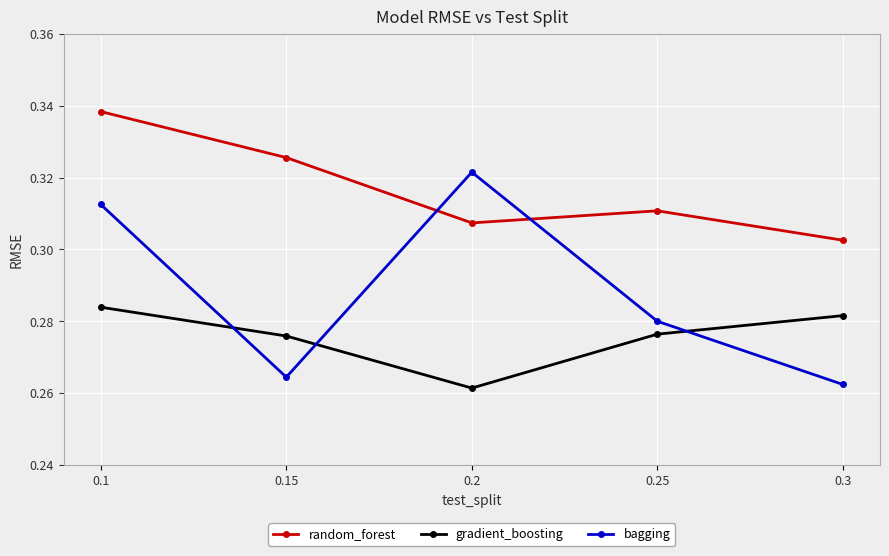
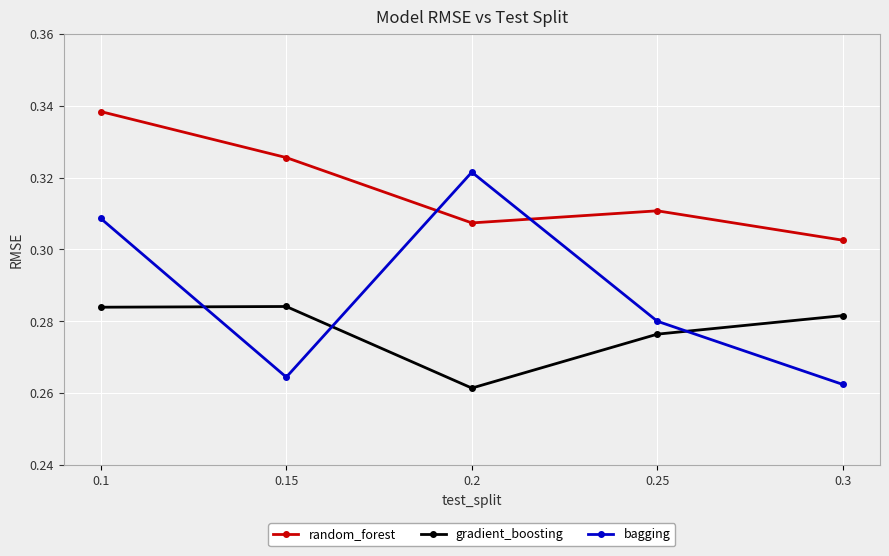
bagging, 0.1: 0.313 -> 0.309
gradient_boosting, 0.15: 0.276 -> 0.284
